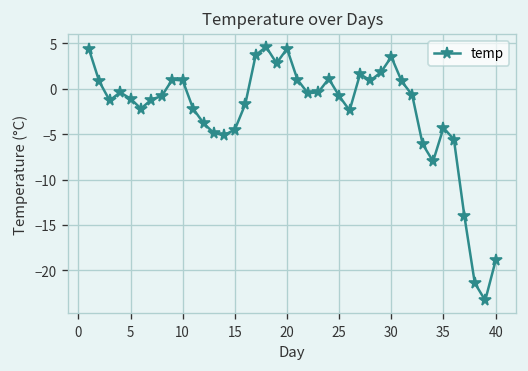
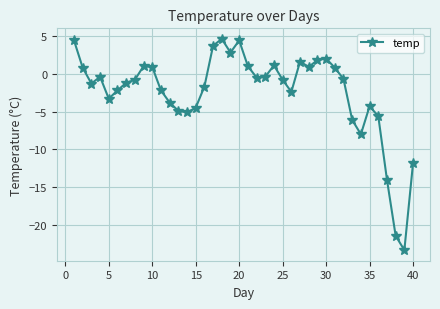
5: -1 -> -3
30: 4 -> 2
40: -19 -> -12
